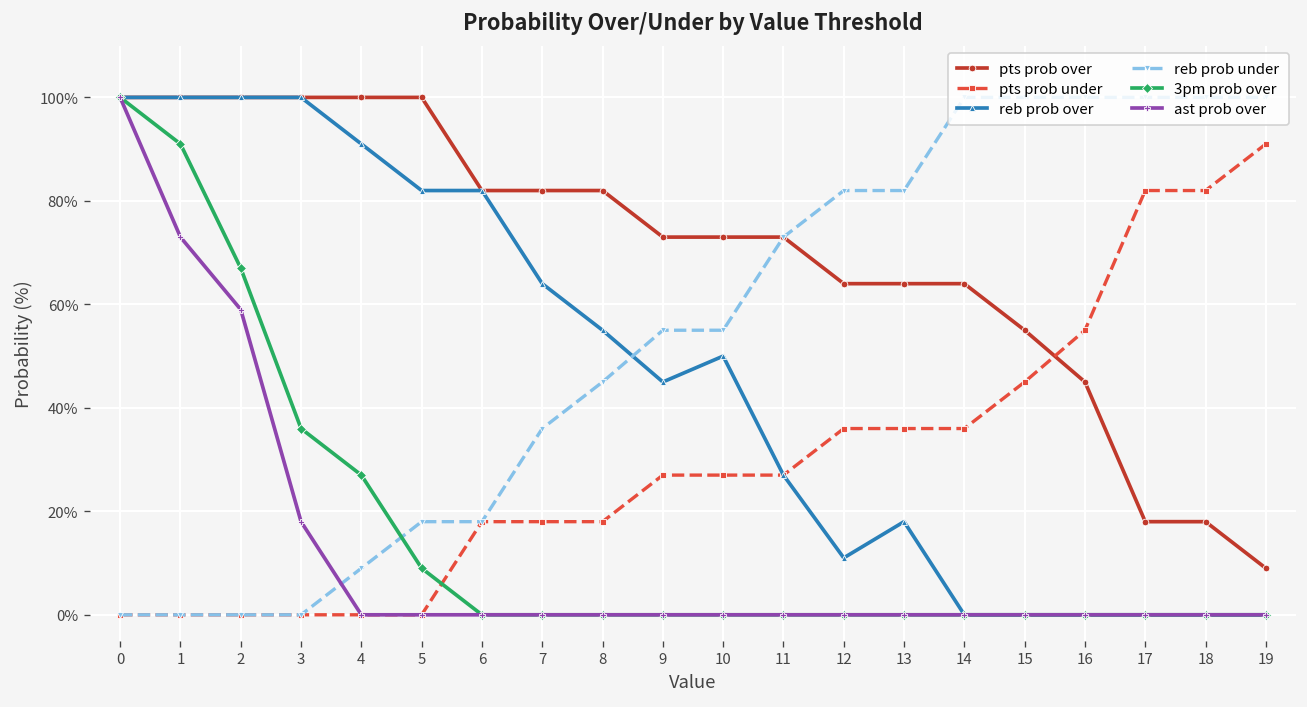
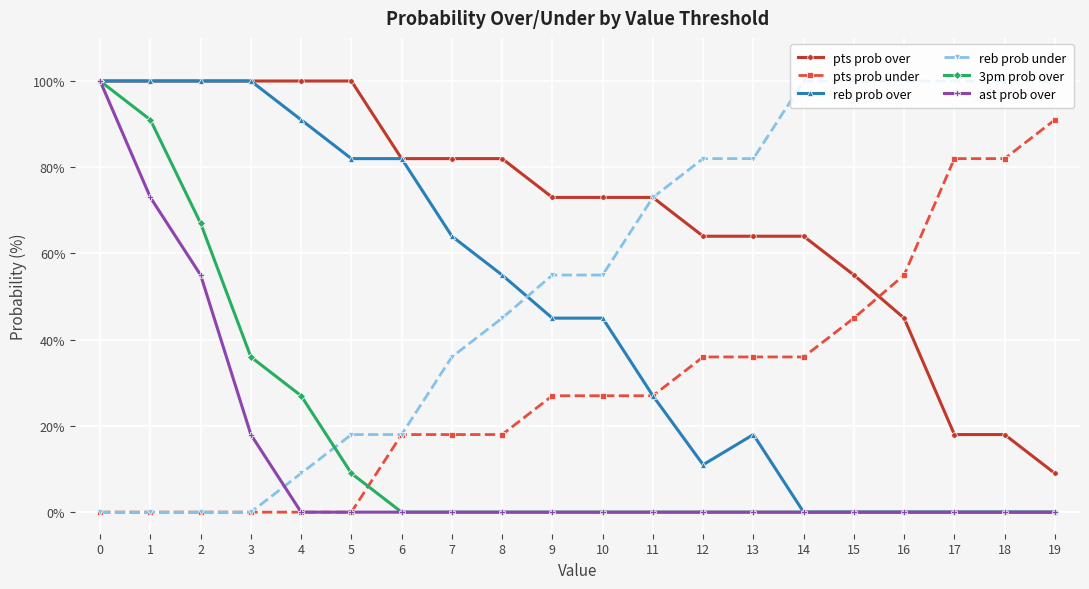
ast prob over, 2: 59% -> 55%
reb prob over, 10: 50% -> 45%
